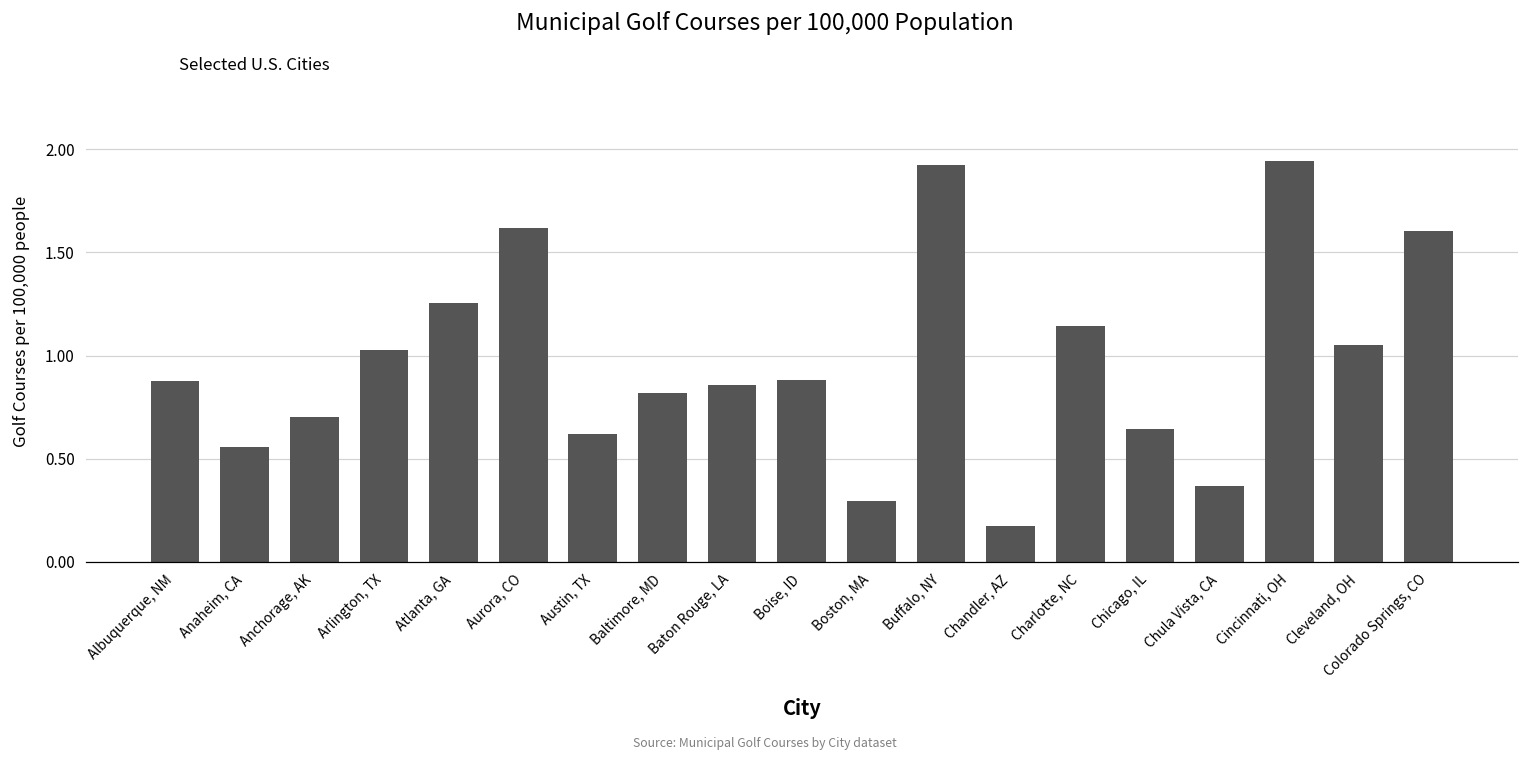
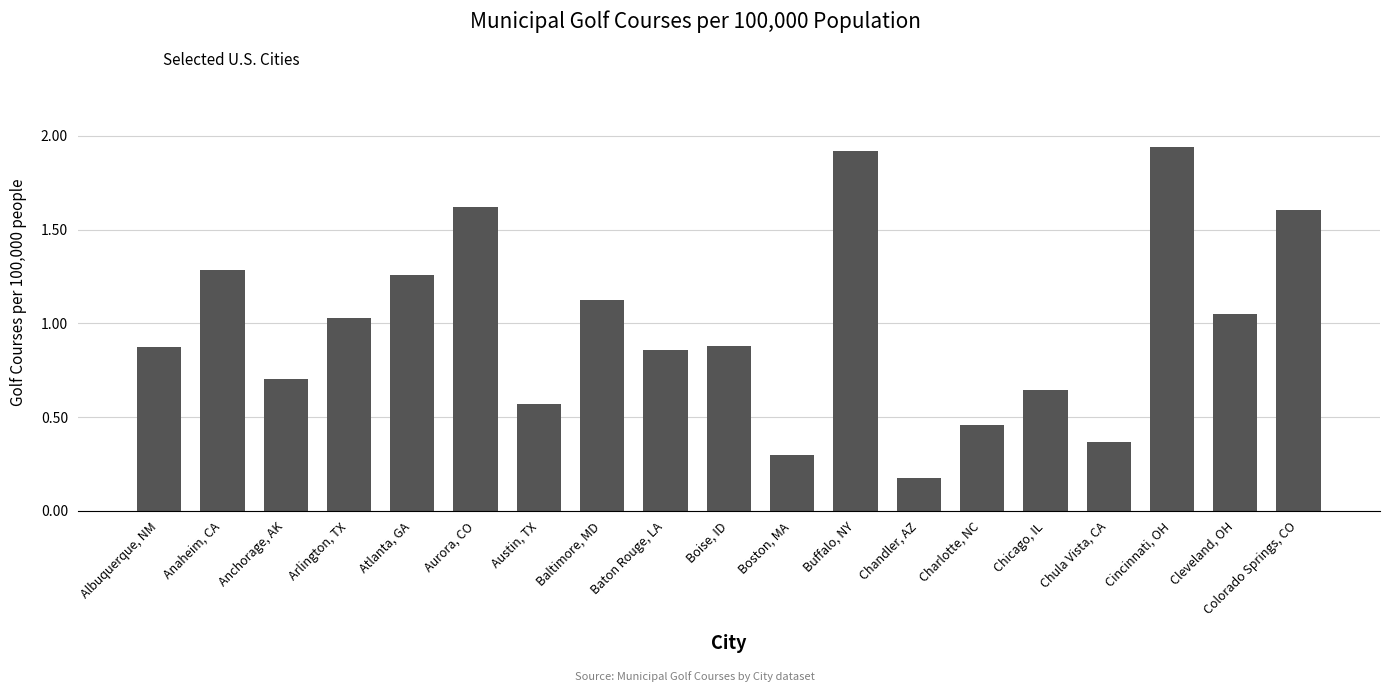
Anaheim, CA: 0.56 -> 1.28
Austin, TX: 0.62 -> 0.57
Baltimore, MD: 0.82 -> 1.12
Charlotte, NC: 1.14 -> 0.46
